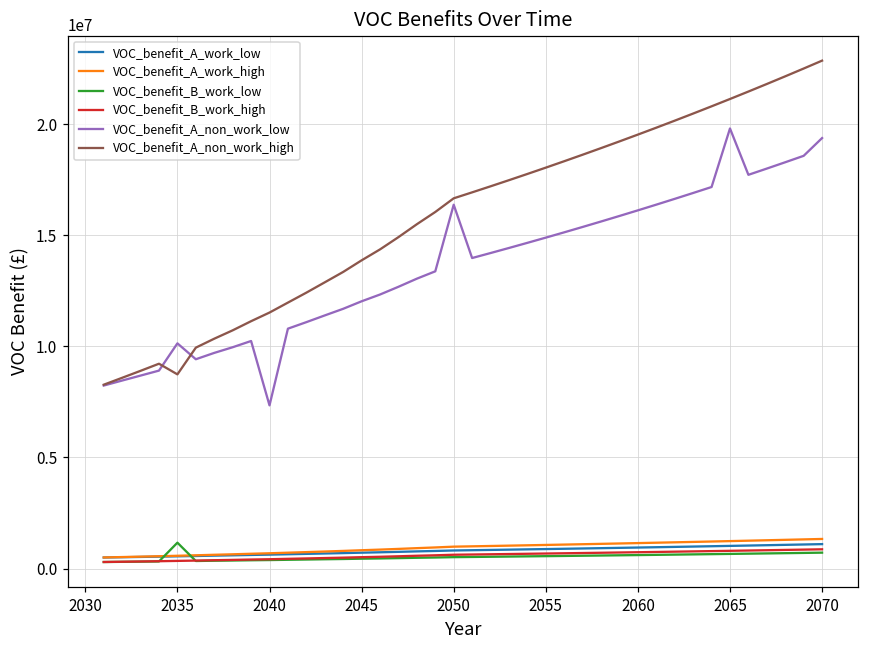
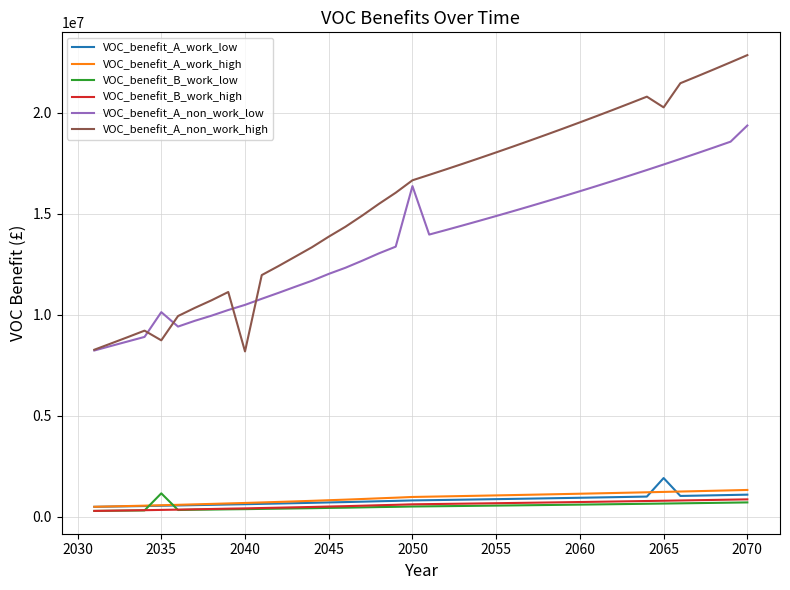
VOC_benefit_A_non_work_low, 2040: 7300000 -> 10500000
VOC_benefit_A_non_work_high, 2040: 11500000 -> 8200000
VOC_benefit_A_work_low, 2065: 1000000 -> 1900000
VOC_benefit_A_non_work_low, 2065: 19800000 -> 17400000
VOC_benefit_A_non_work_high, 2065: 21100000 -> 20300000
